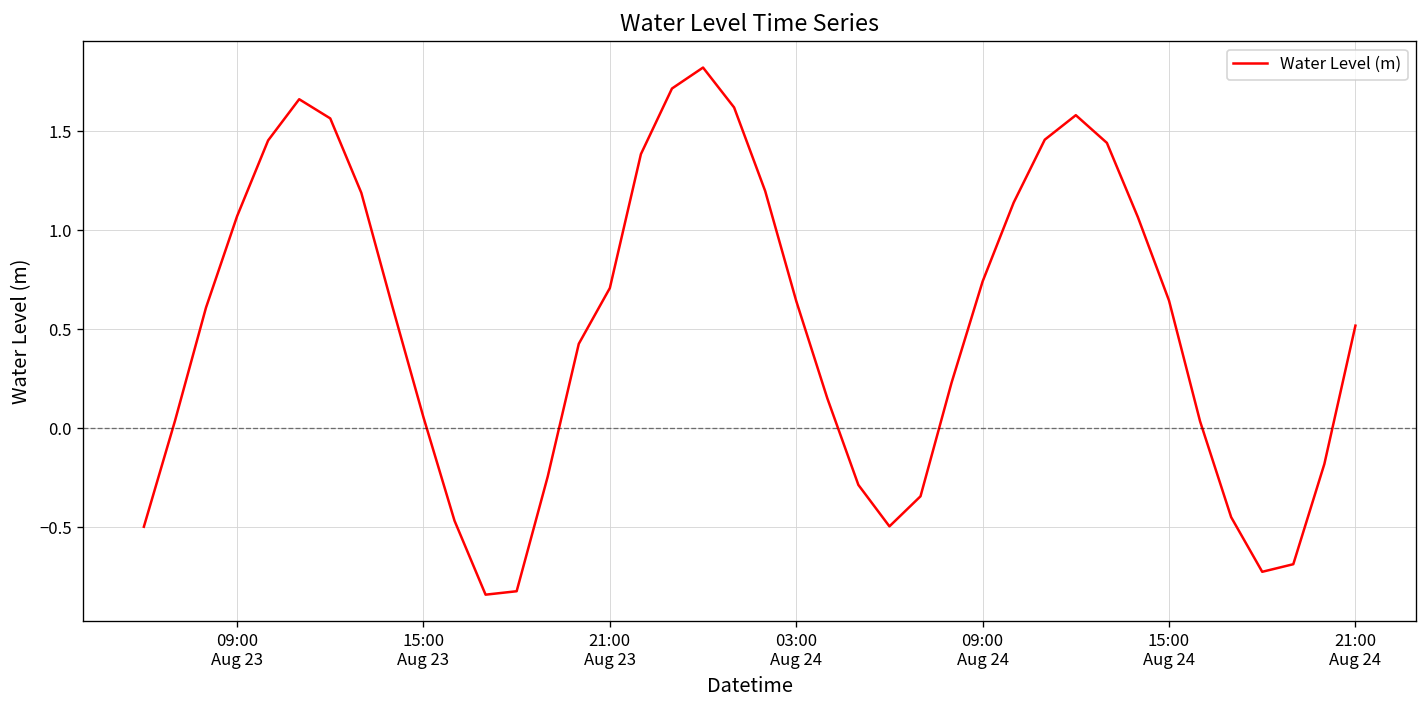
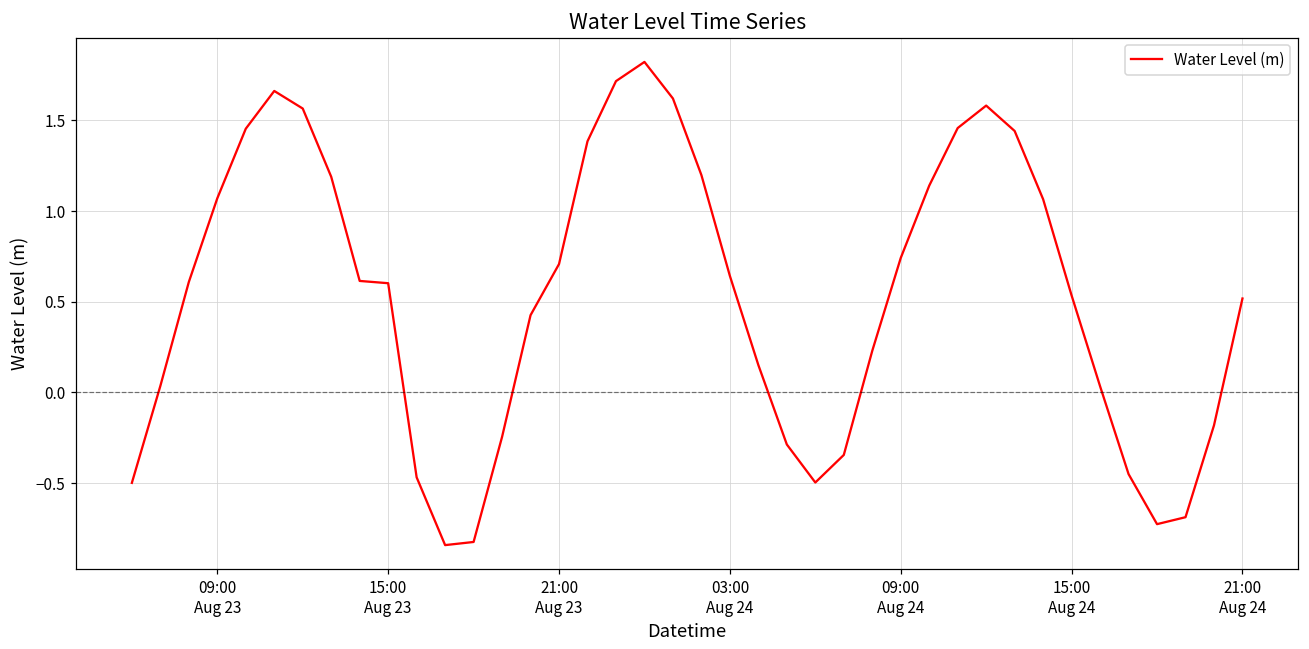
15:00 Aug 23: 0.05 -> 0.60
15:00 Aug 24: 0.64 -> 0.53
